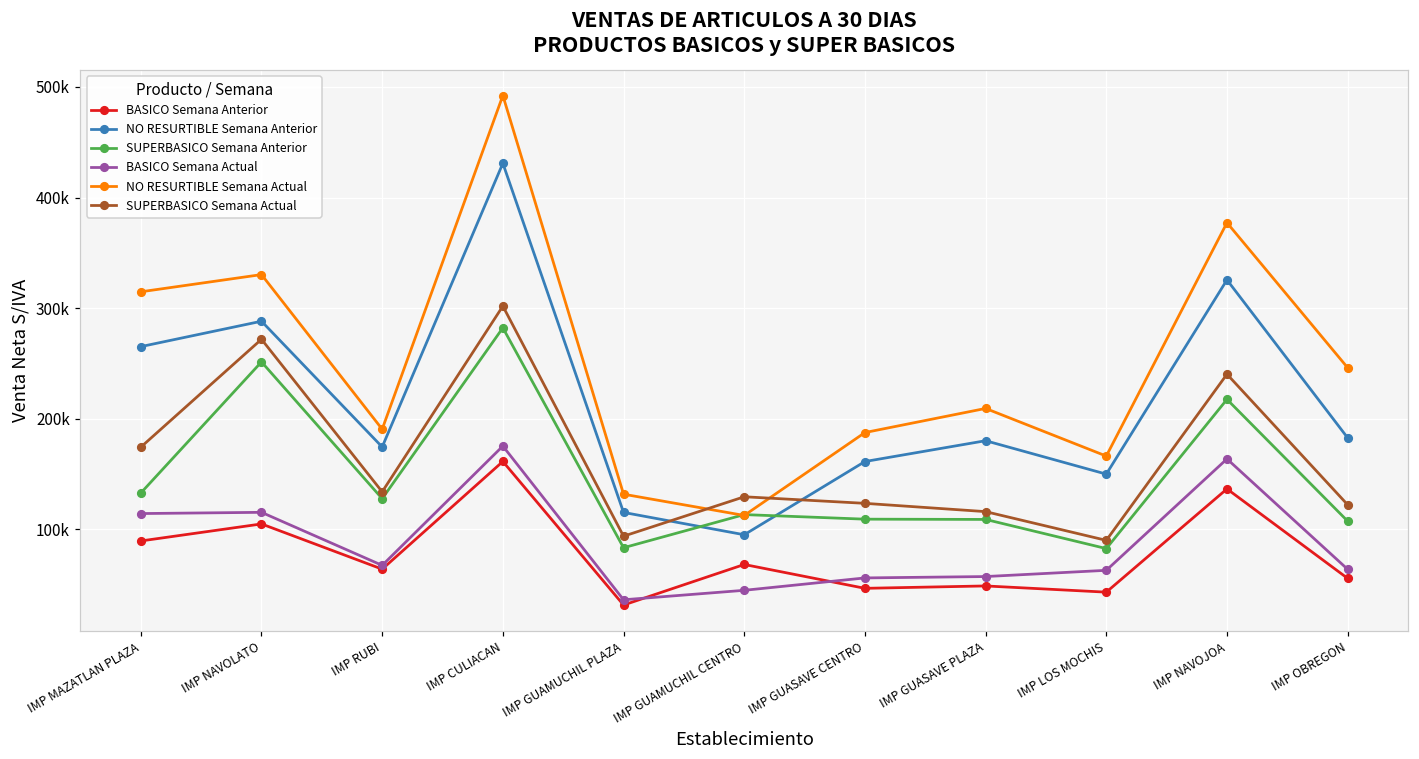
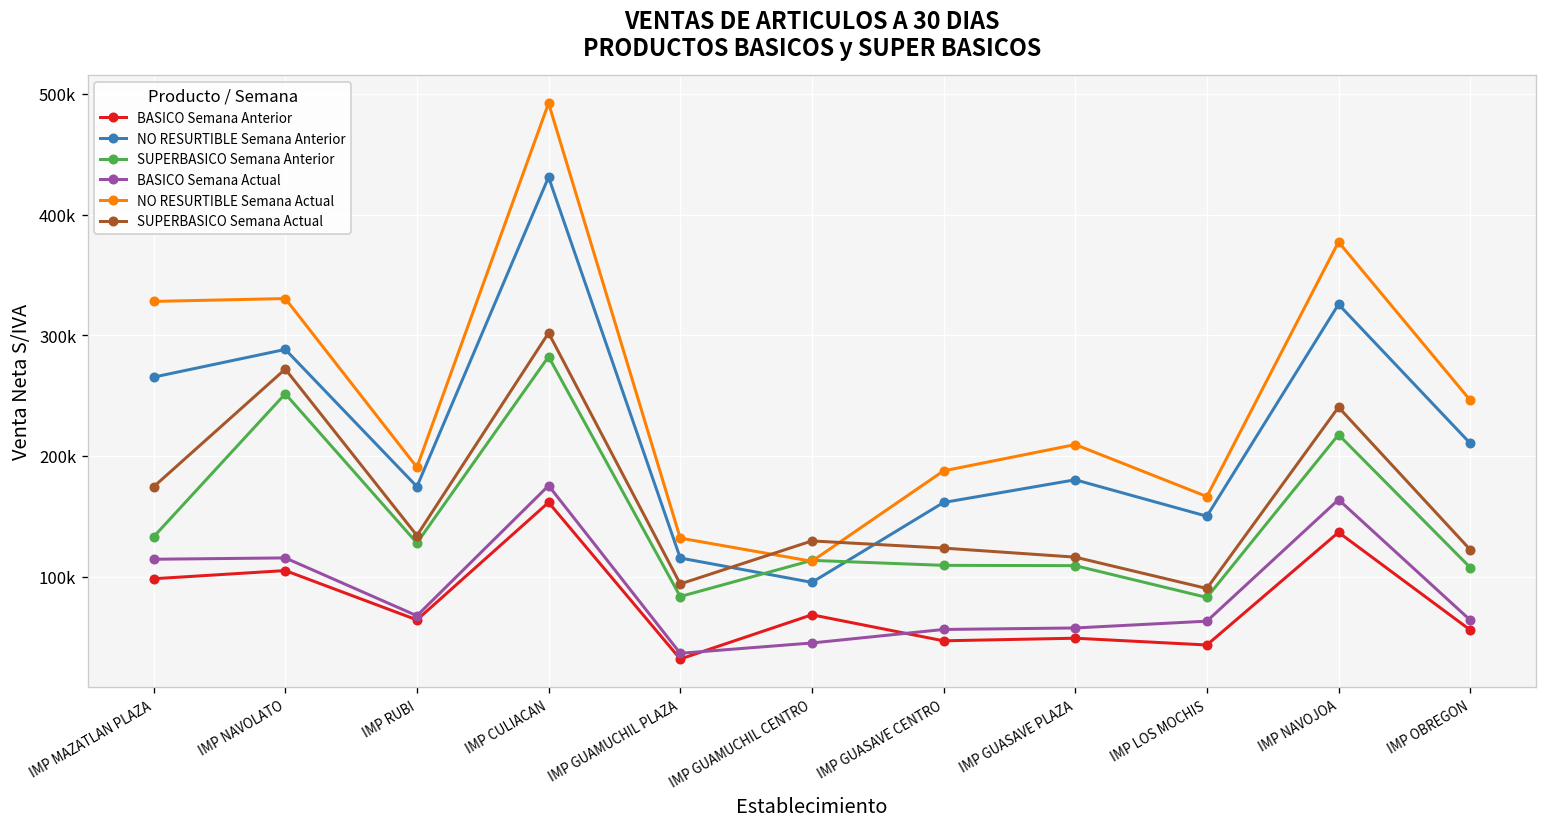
BASICO Semana Anterior, IMP MAZATLAN PLAZA: 90000 -> 98000
NO RESURTIBLE Semana Actual, IMP MAZATLAN PLAZA: 315000 -> 328000
NO RESURTIBLE Semana Anterior, IMP OBREGON: 183000 -> 210000
